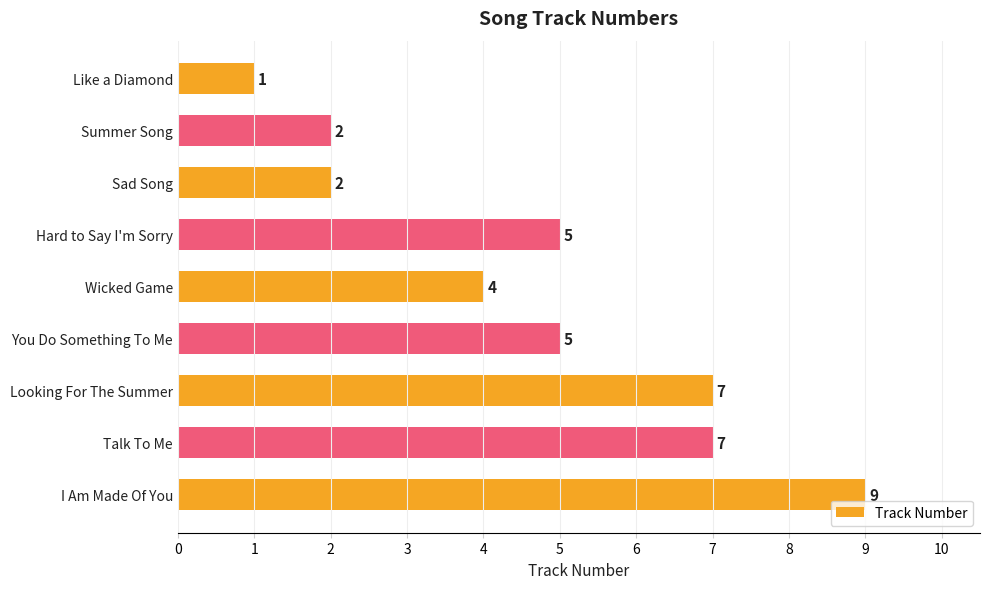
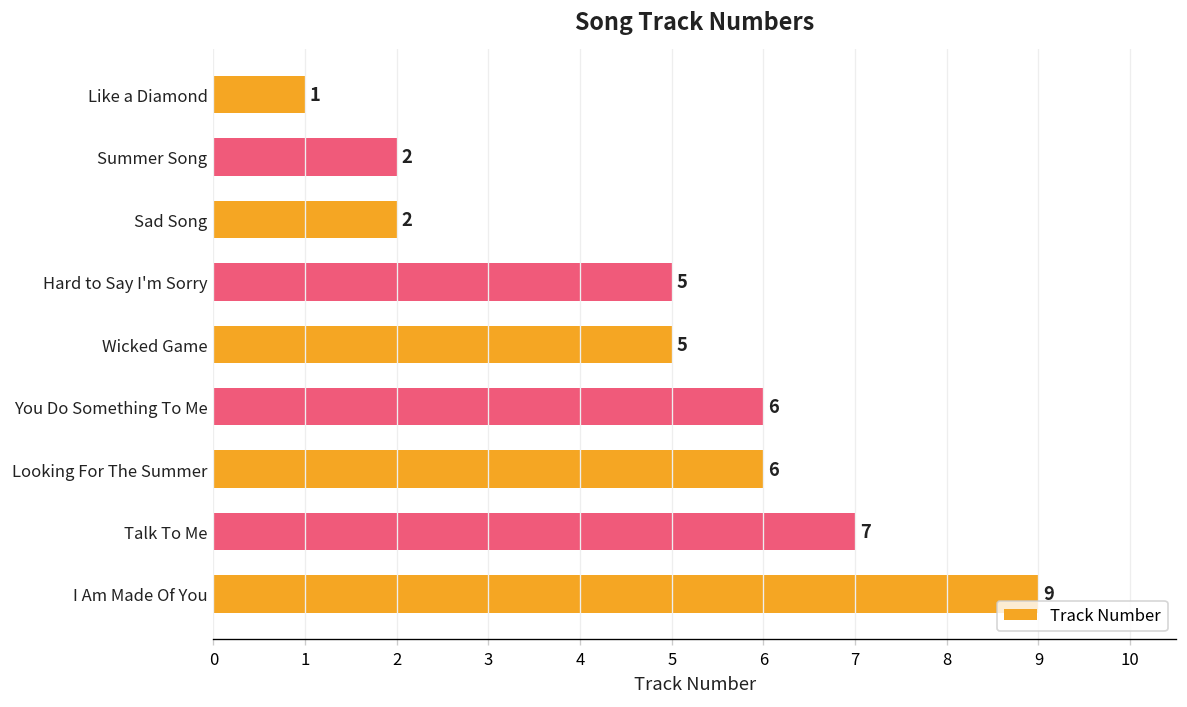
Wicked Game: 4 -> 5
You Do Something To Me: 5 -> 6
Looking For The Summer: 7 -> 6
